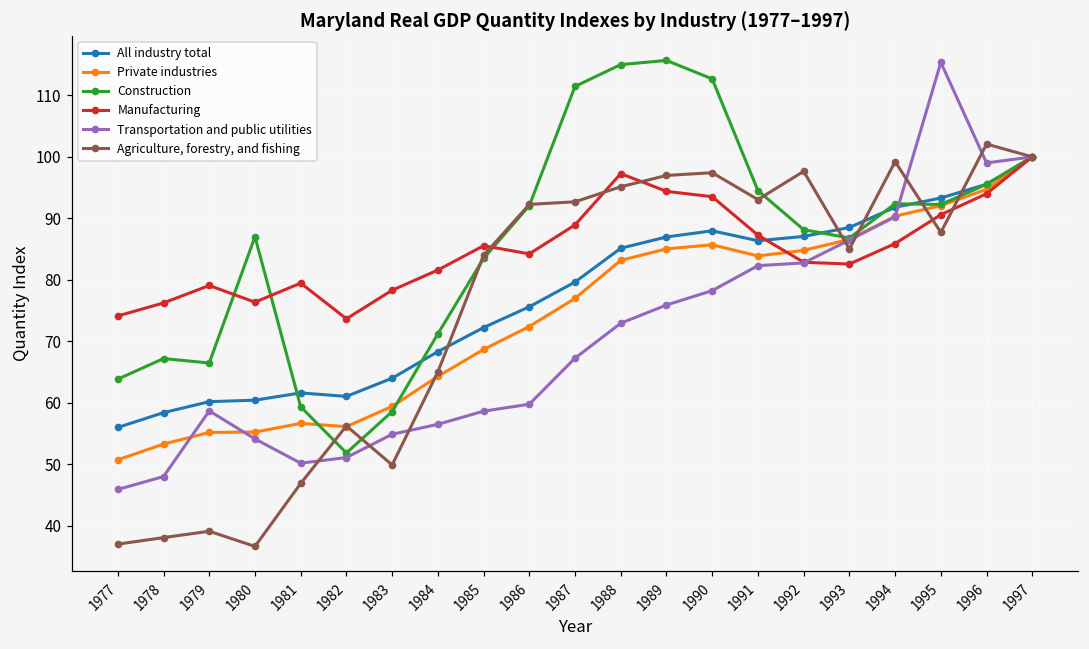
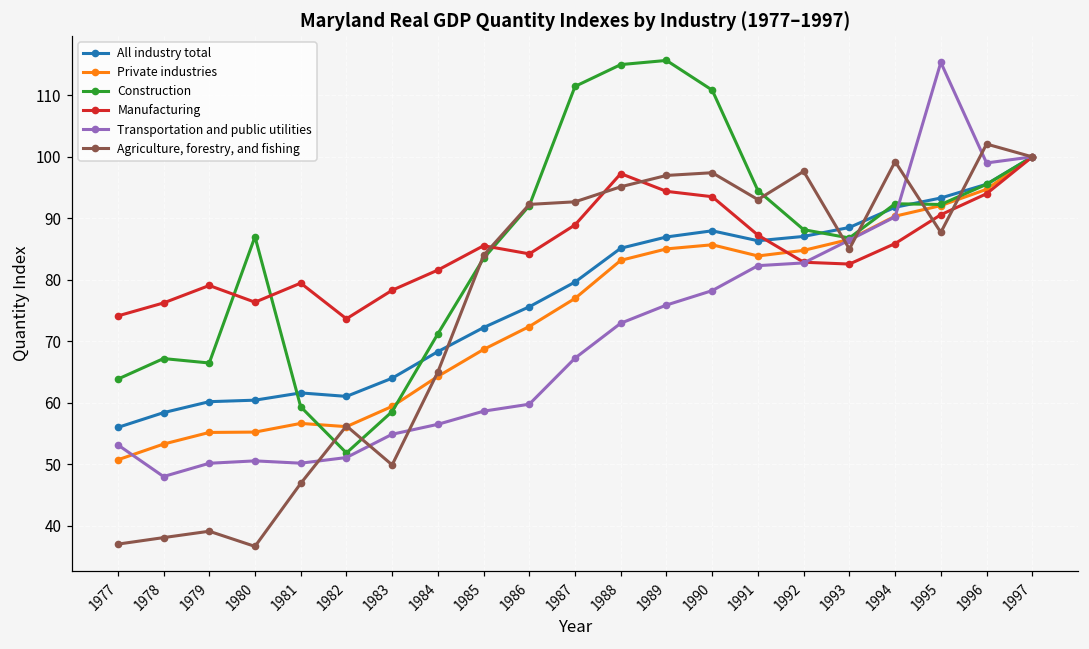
Transportation and public utilities, 1977: 46 -> 53
Transportation and public utilities, 1979: 59 -> 50
Transportation and public utilities, 1980: 54 -> 51
Construction, 1990: 113 -> 111
